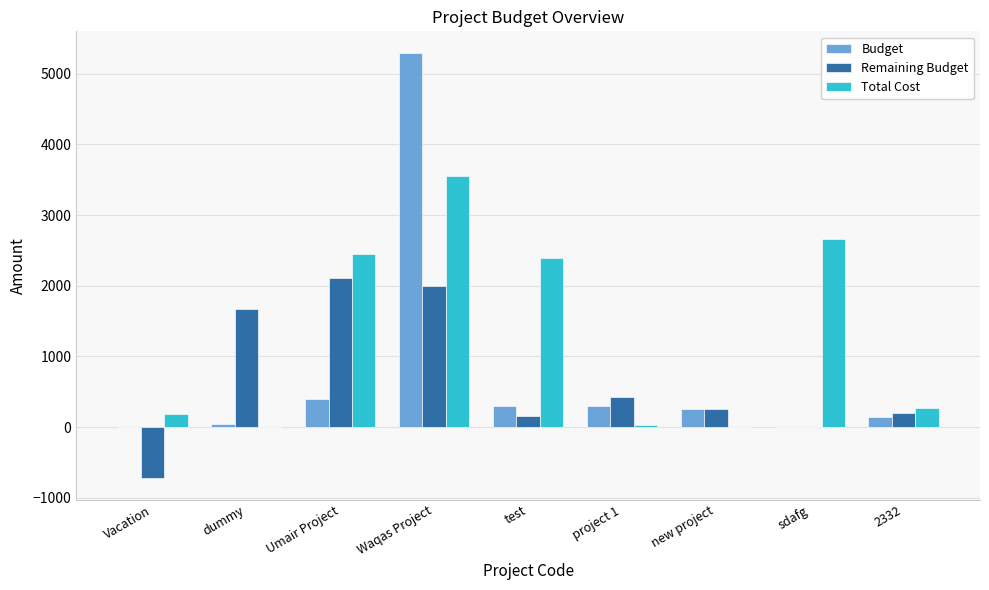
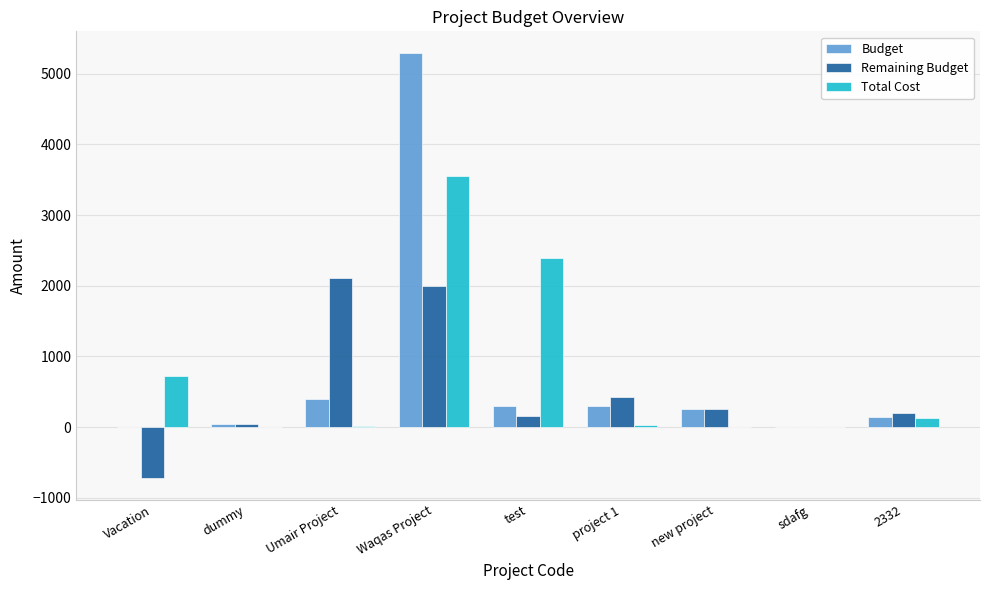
Total Cost, Vacation: 200 -> 700
Remaining Budget, dummy: 1700 -> 100
Total Cost, Umair Project: 2400 -> 0
Total Cost, sdafg: 2700 -> 0
Total Cost, 2332: 300 -> 100
